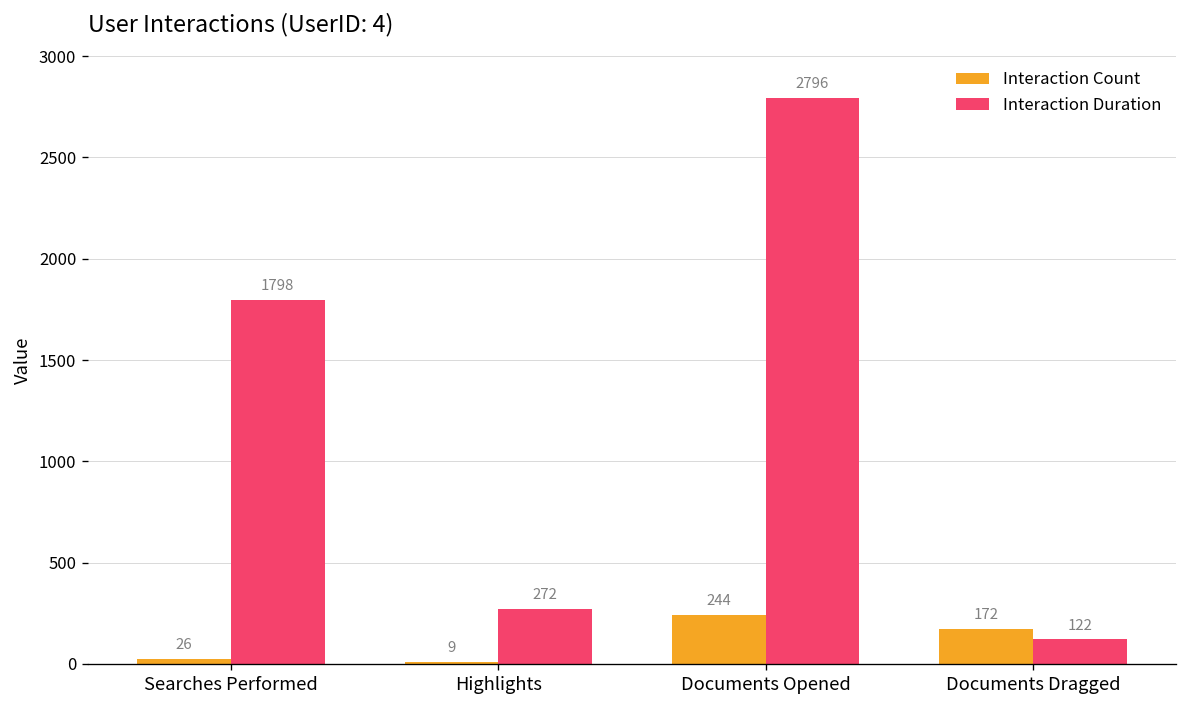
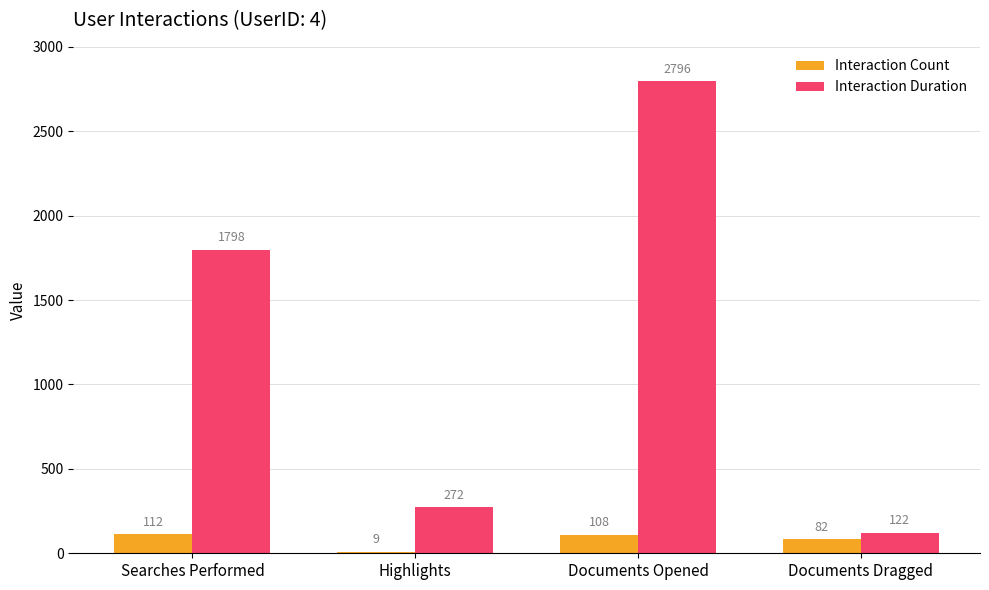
Interaction Count, Searches Performed: 26 -> 112
Interaction Count, Documents Opened: 244 -> 108
Interaction Count, Documents Dragged: 172 -> 82
